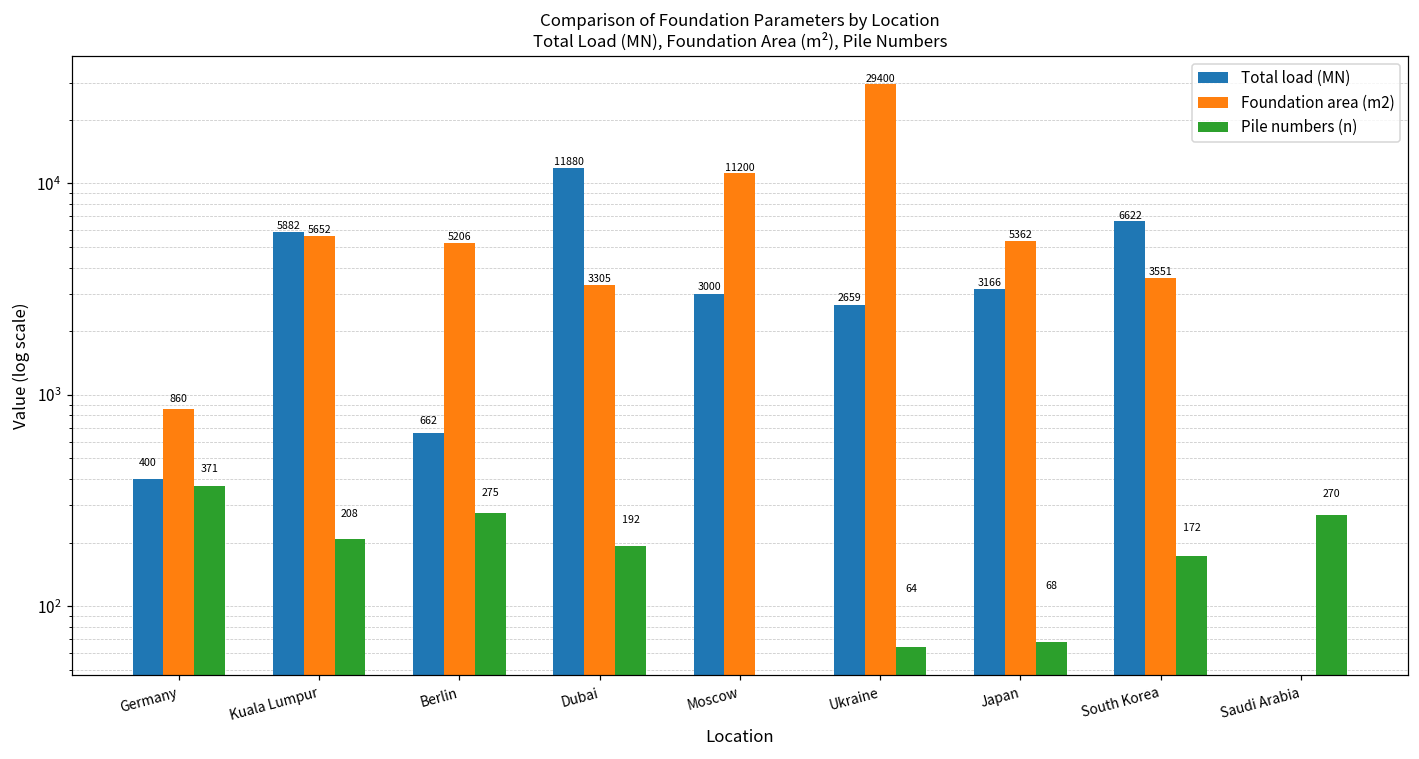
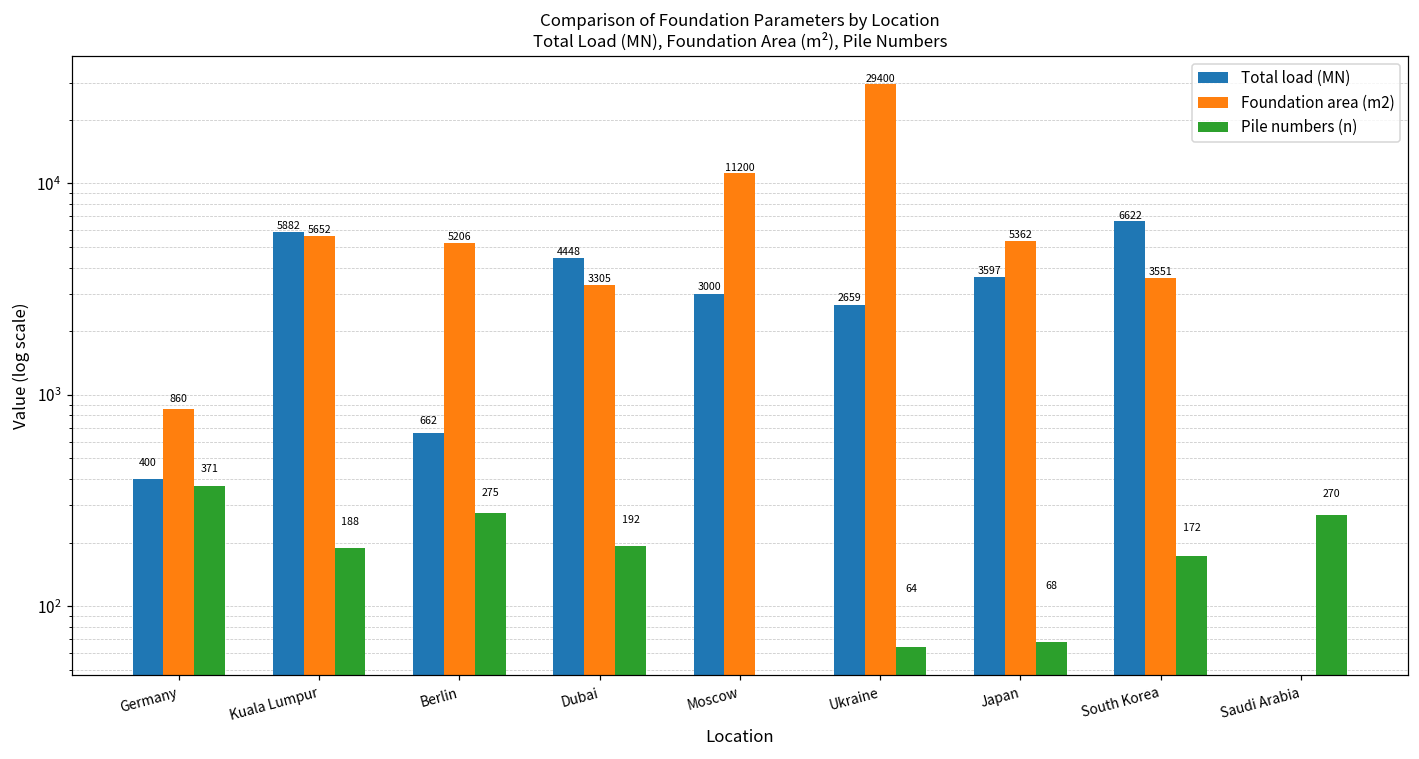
Pile numbers (n), Kuala Lumpur: 208 -> 188
Total load (MN), Dubai: 11880 -> 4448
Total load (MN), Japan: 3166 -> 3597
